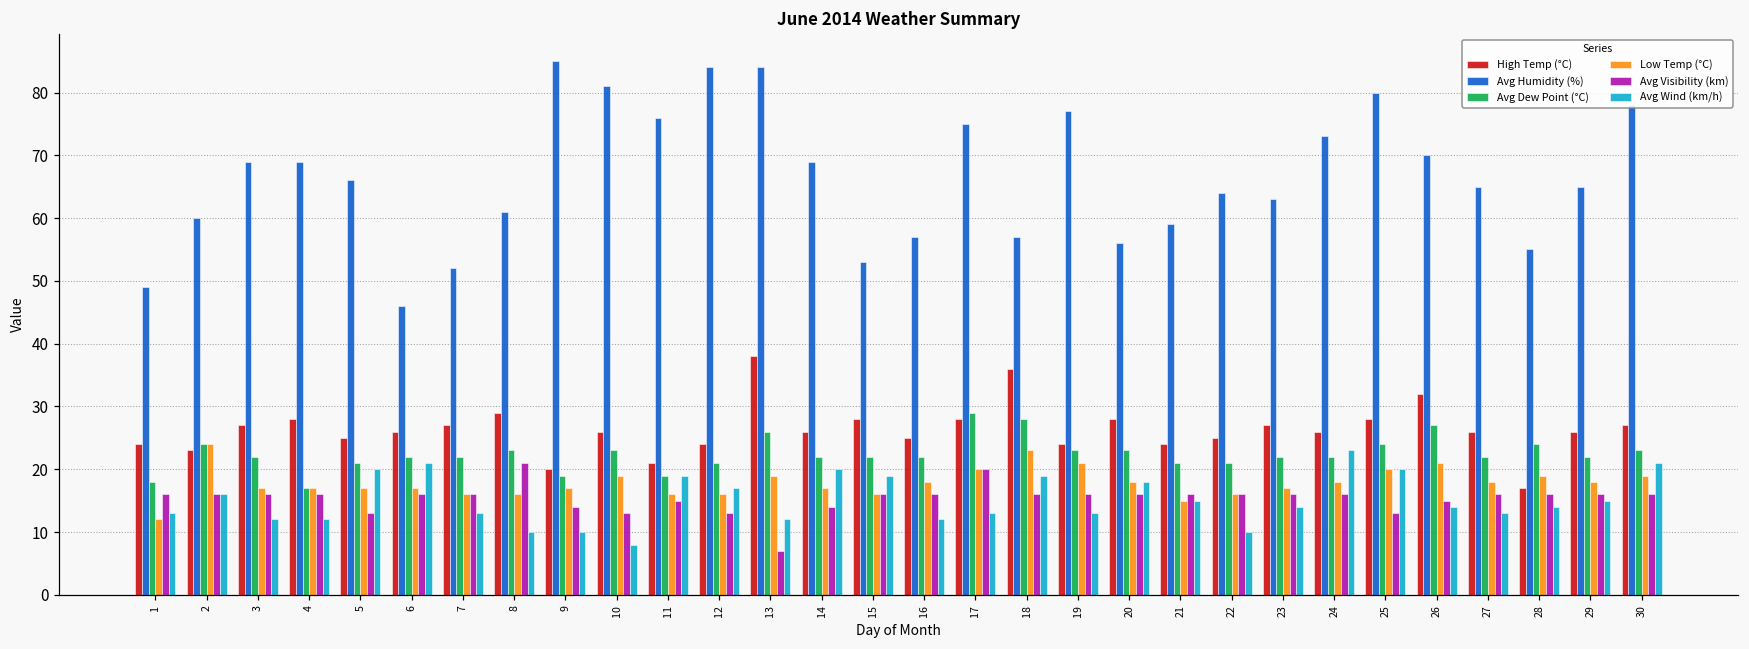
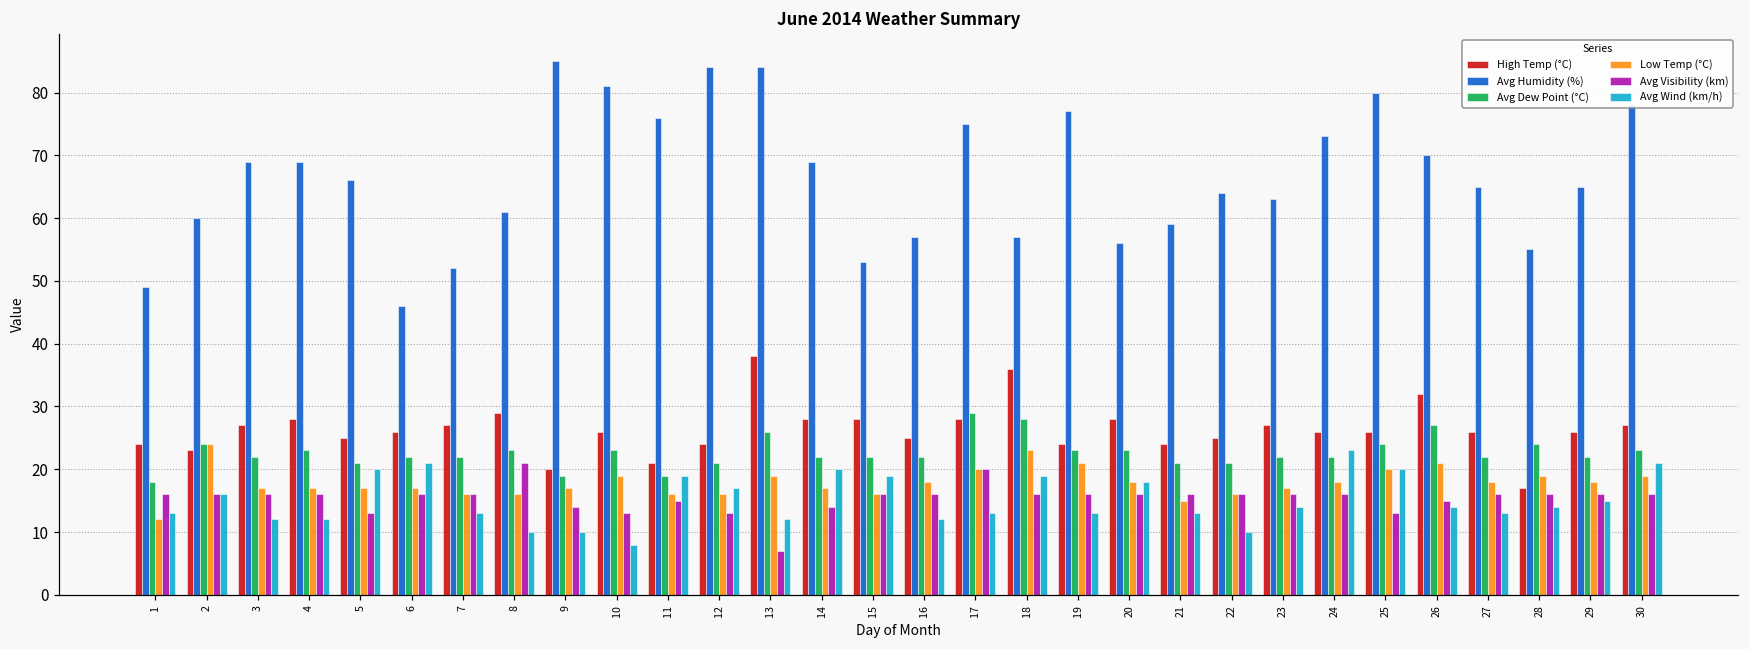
Avg Dew Point (°C), 4: 17 -> 23
High Temp (°C), 14: 26 -> 28
Avg Wind (km/h), 21: 15 -> 13
High Temp (°C), 25: 28 -> 26
